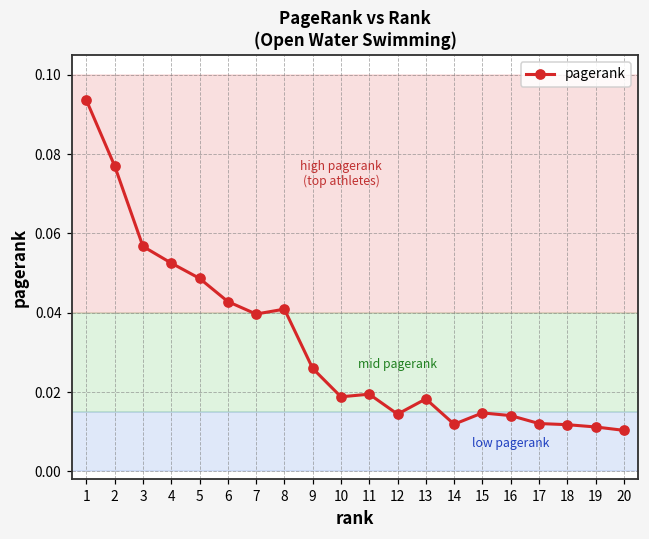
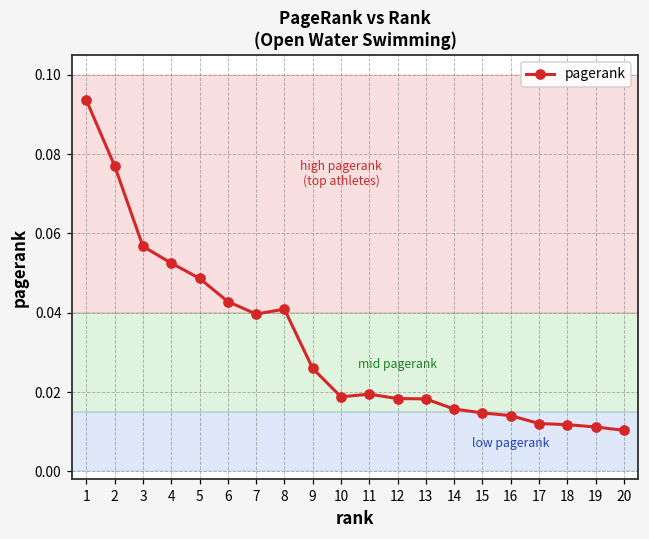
12: 0.014 -> 0.018
14: 0.012 -> 0.016
